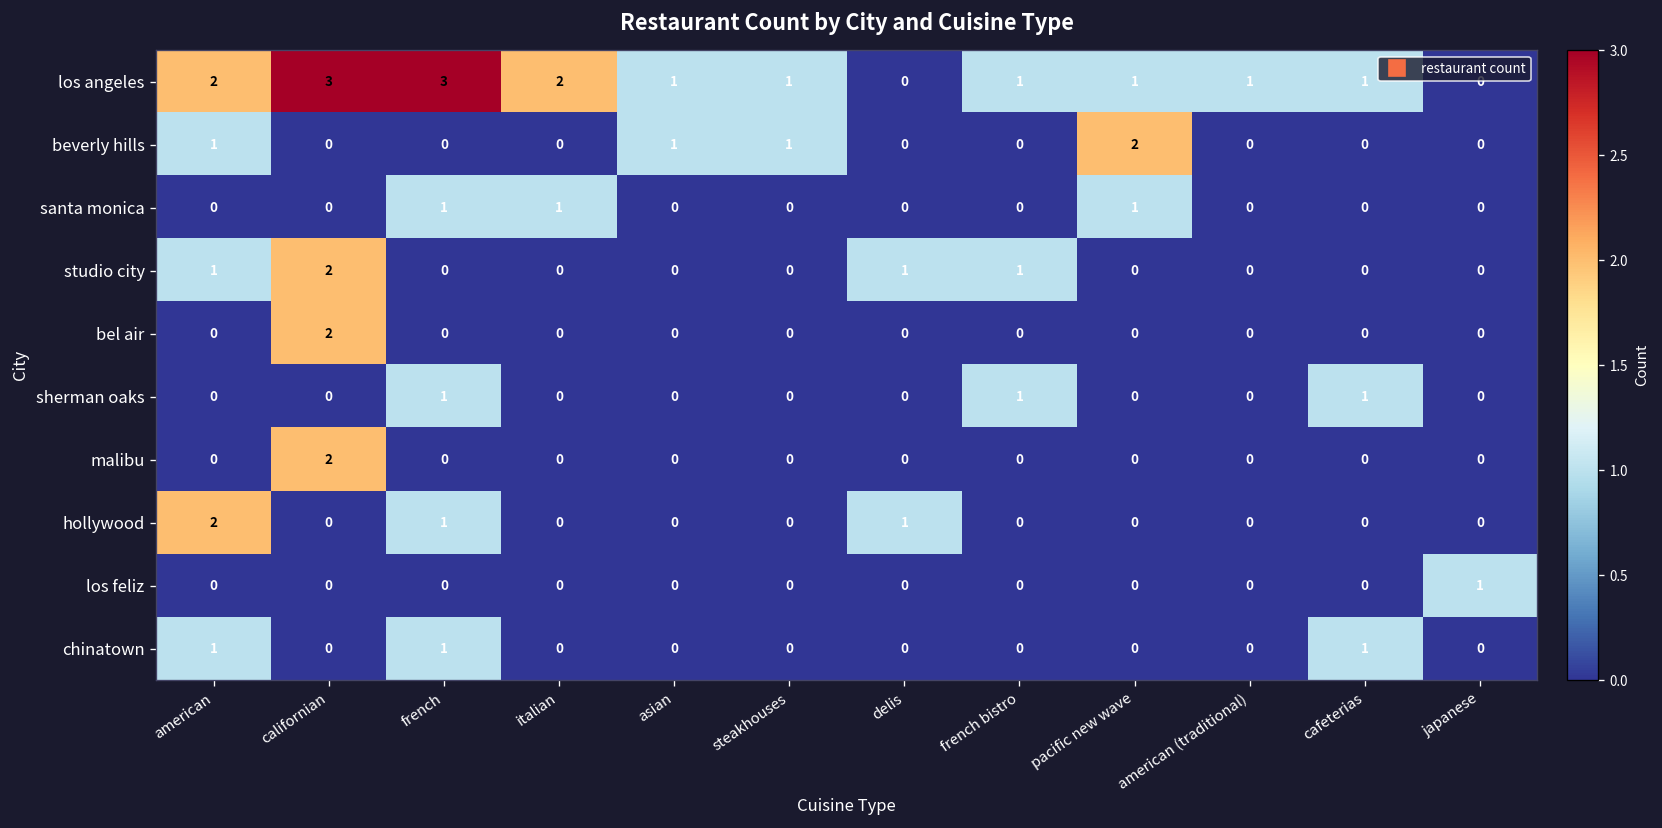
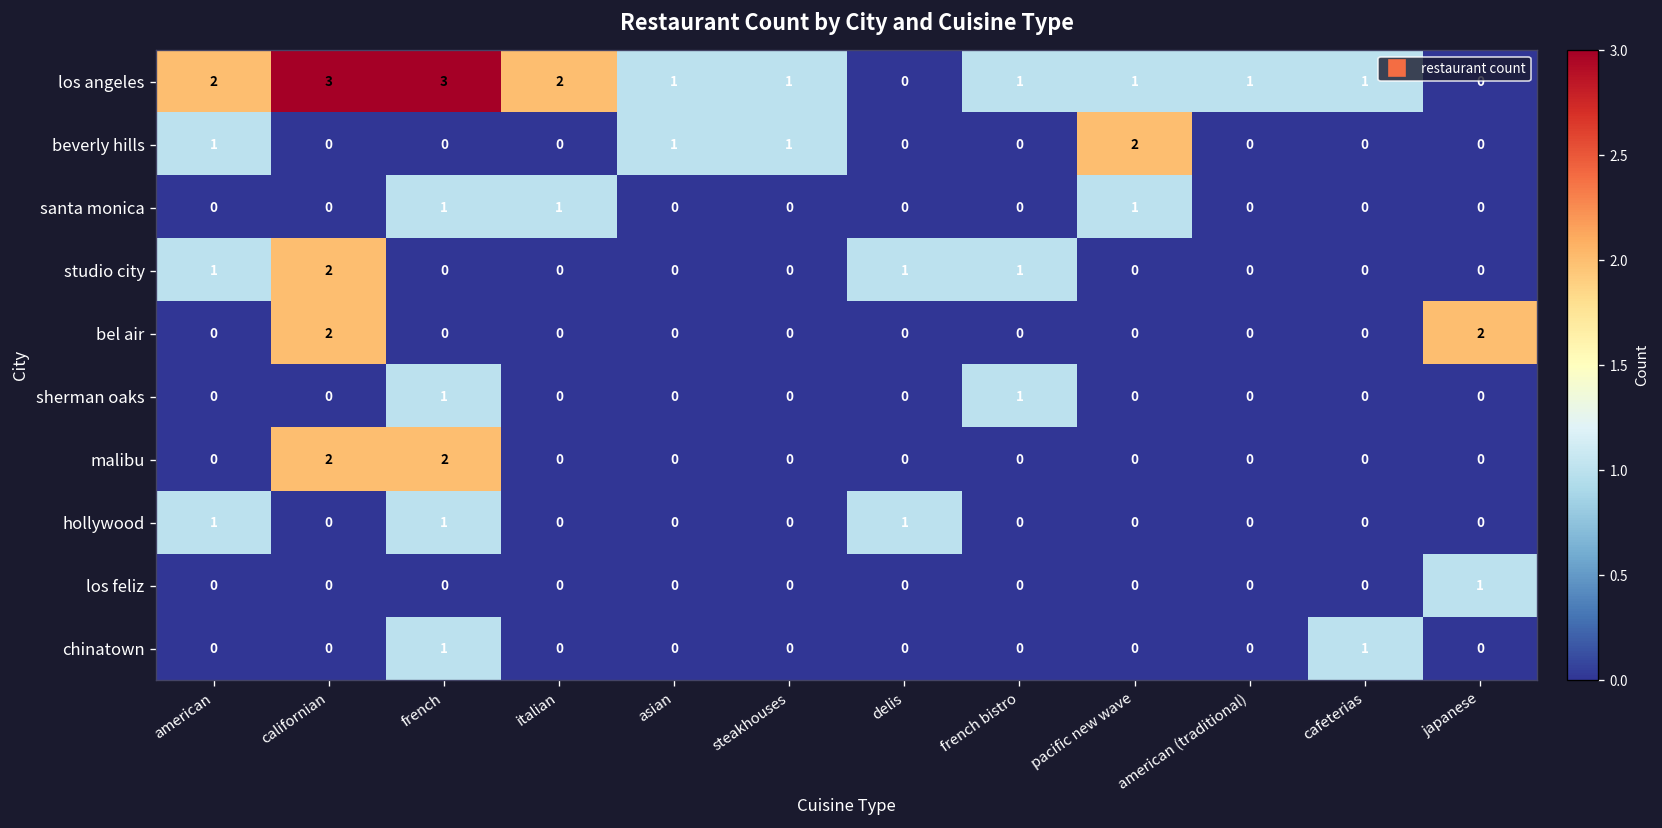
bel air, japanese: 0 -> 2
sherman oaks, cafeterias: 1 -> 0
malibu, french: 0 -> 2
hollywood, american: 2 -> 1
chinatown, american: 1 -> 0
